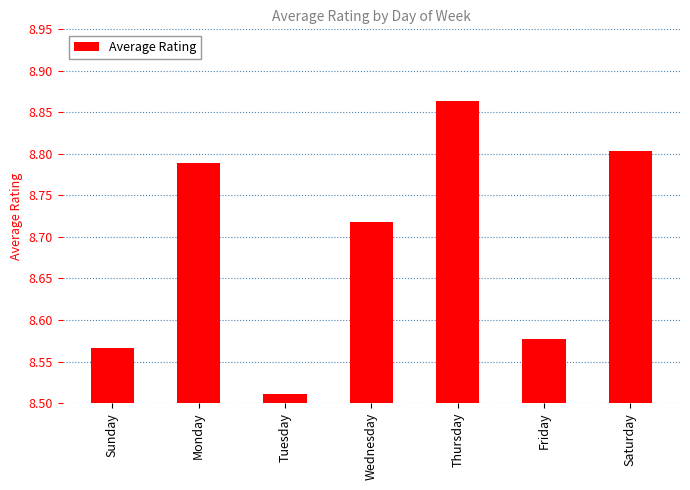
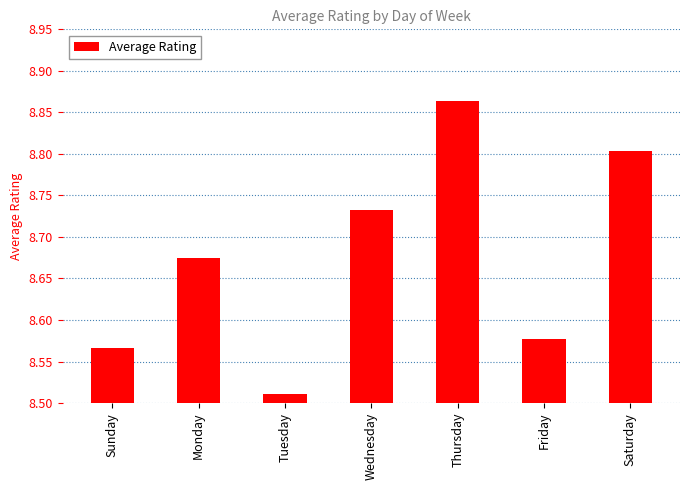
Monday: 8.79 -> 8.67
Wednesday: 8.72 -> 8.73
